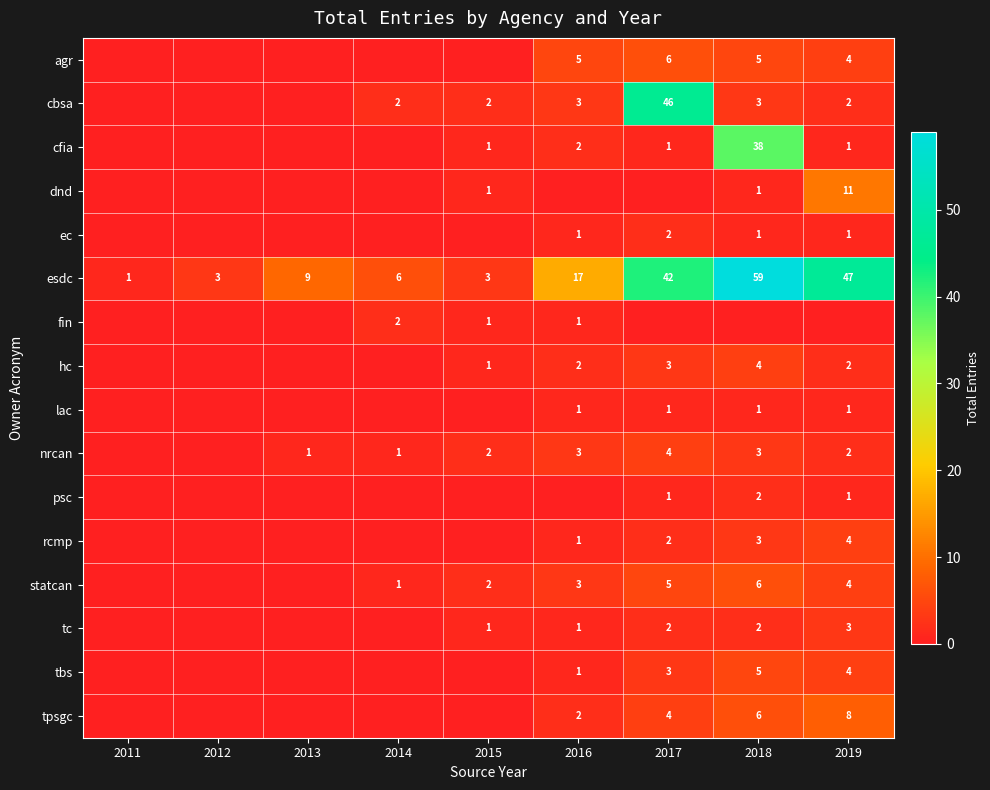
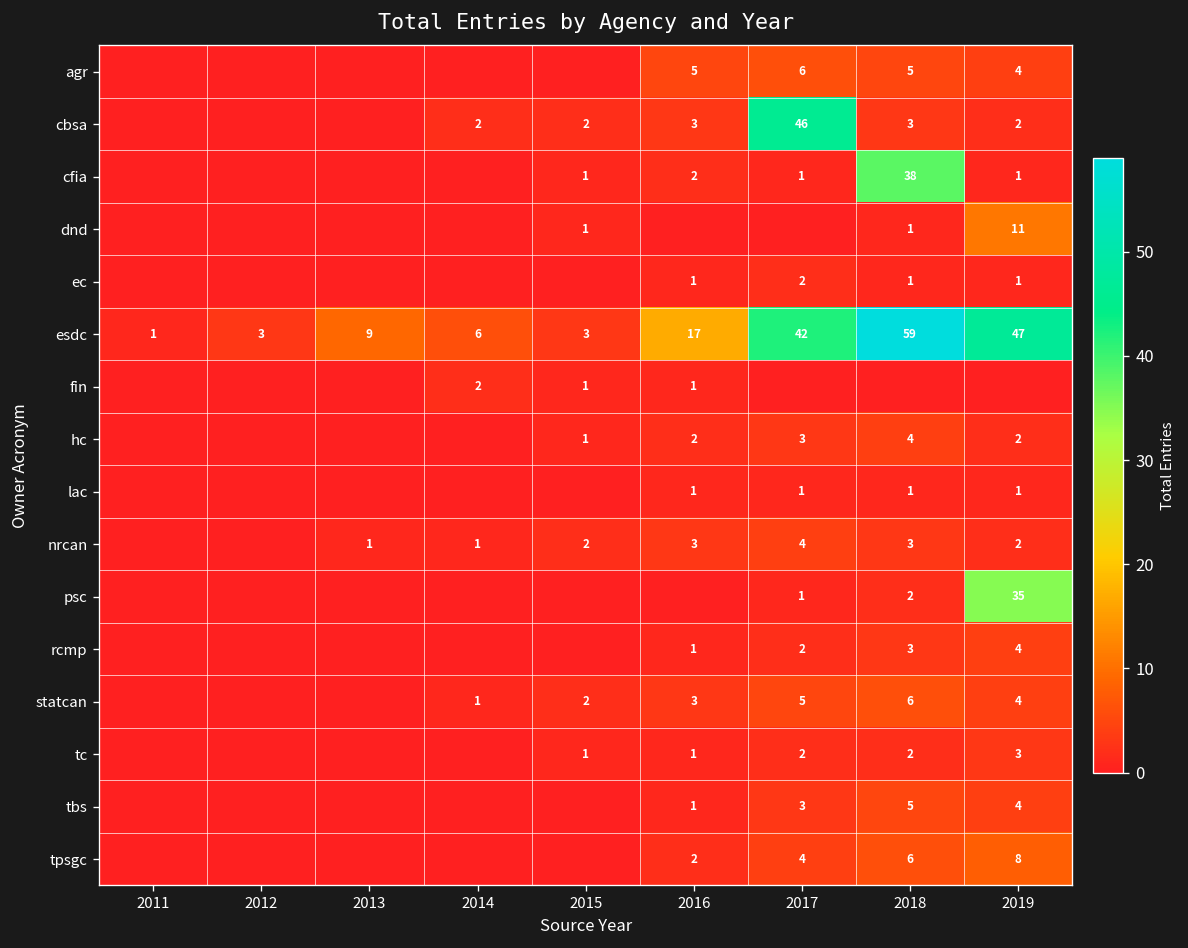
psc, 2019: 1 -> 35
